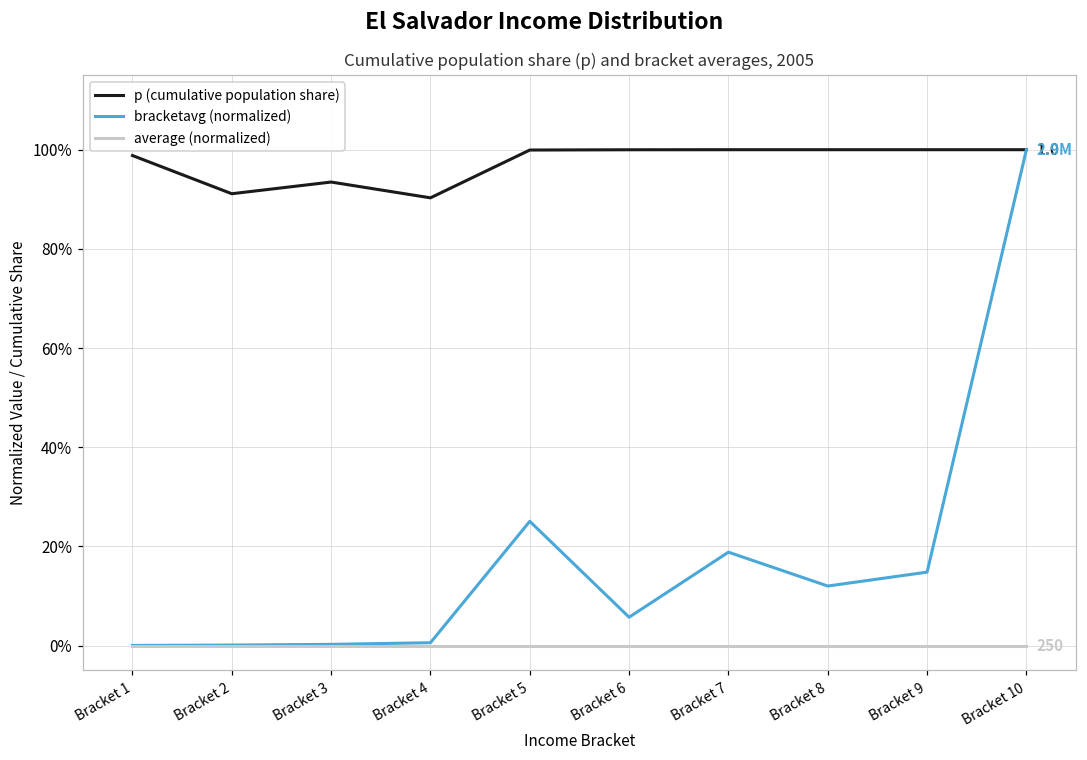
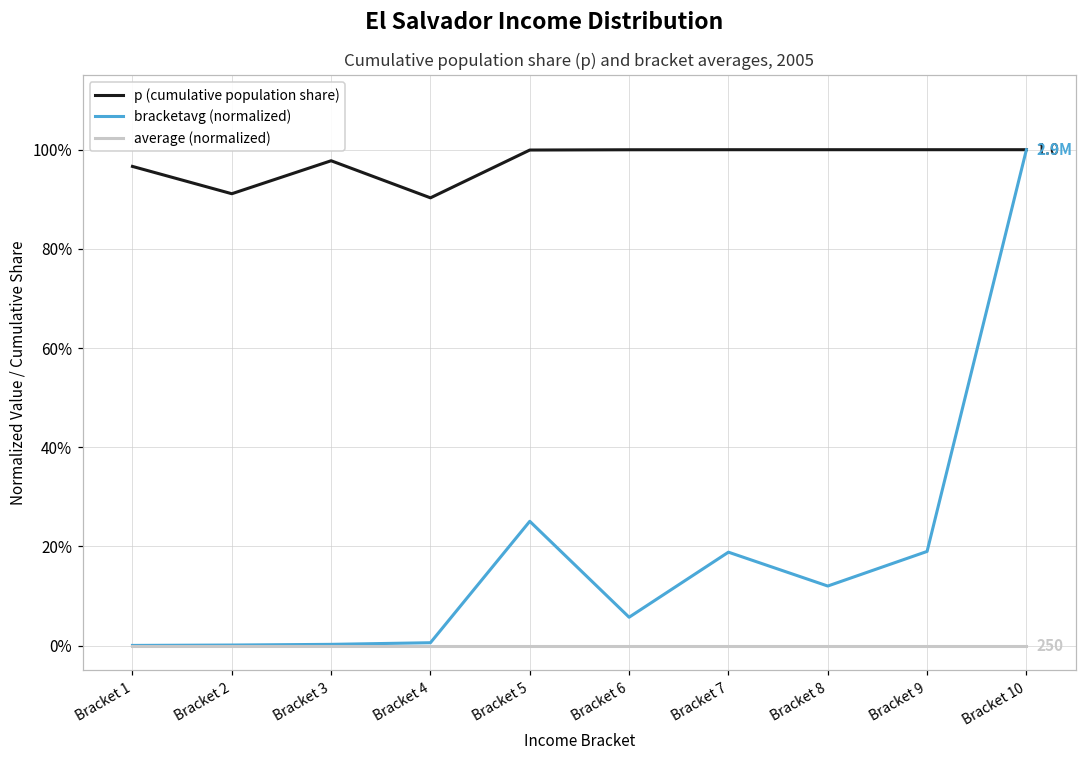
p (cumulative population share), Bracket 1: 99% -> 97%
p (cumulative population share), Bracket 3: 93% -> 98%
bracketavg (normalized), Bracket 9: 15% -> 19%
